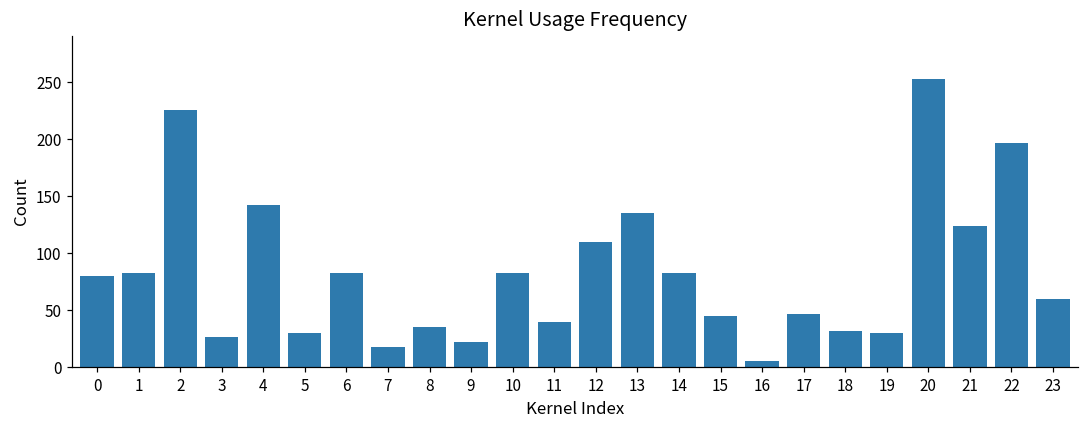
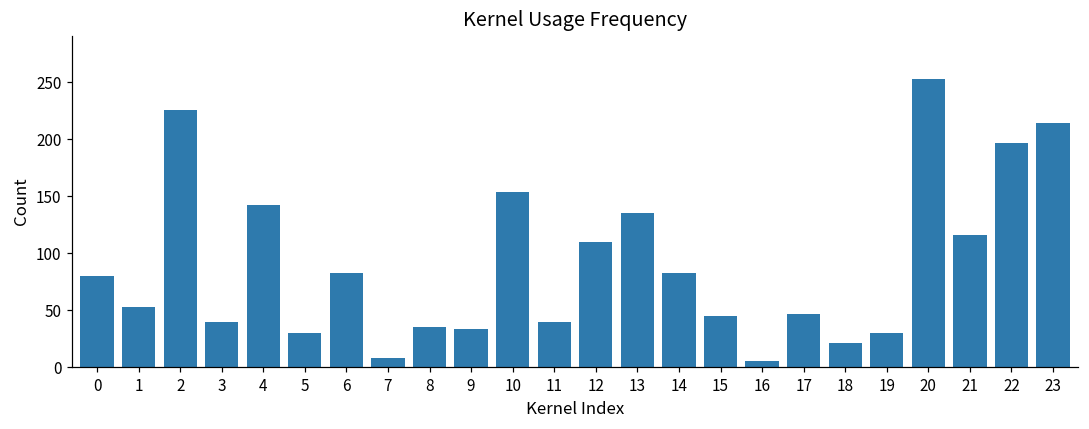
1: 83 -> 53
3: 26 -> 40
7: 18 -> 8
9: 22 -> 33
10: 83 -> 154
18: 32 -> 21
21: 124 -> 116
23: 60 -> 214
